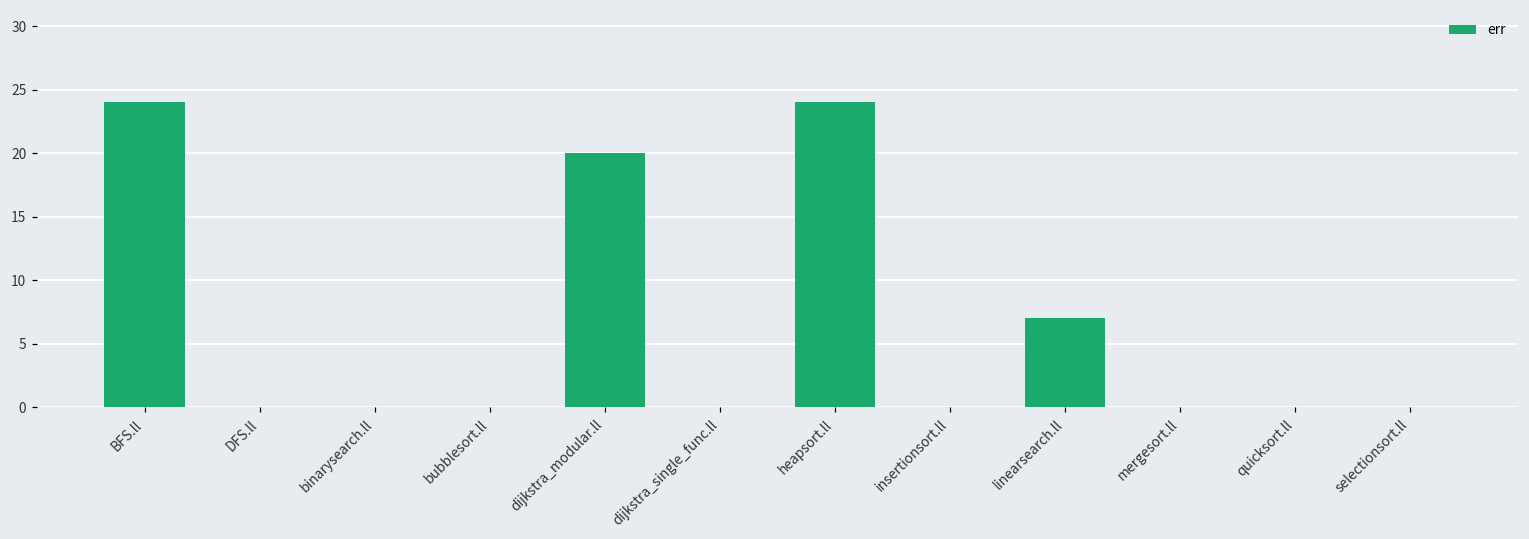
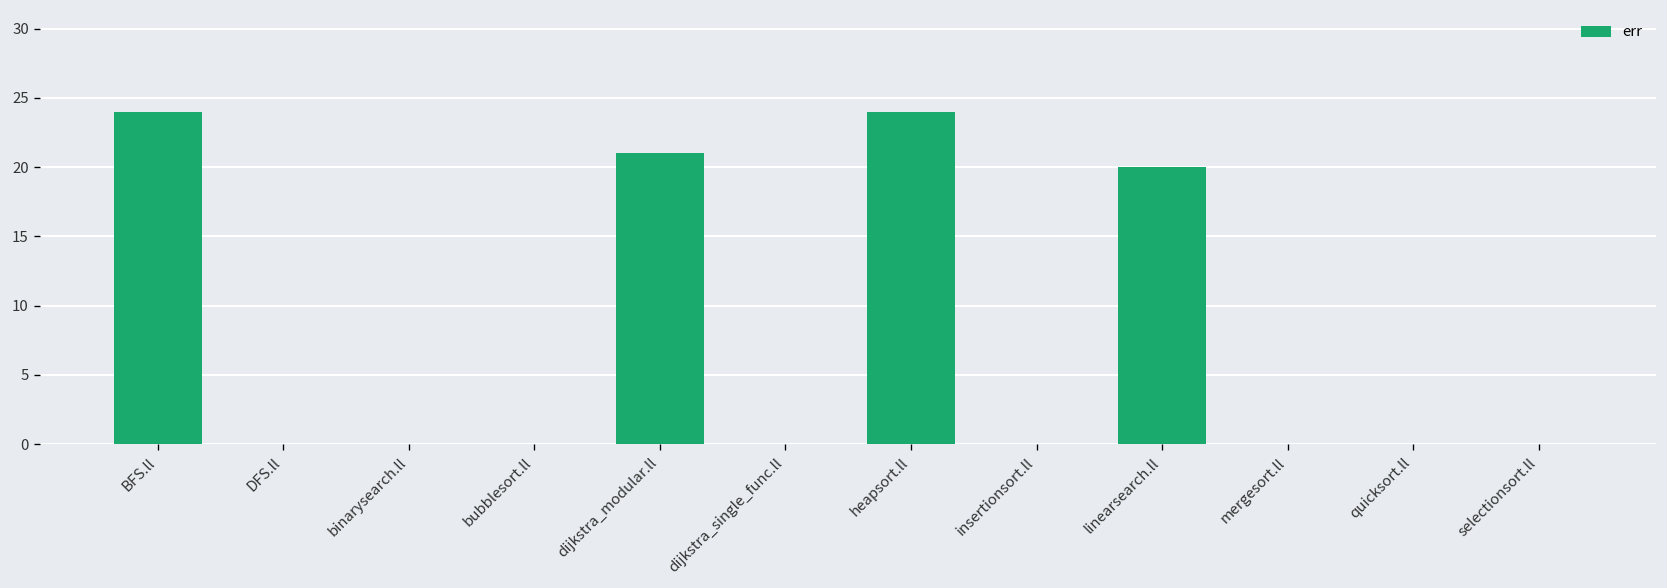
dijkstra_modular.ll: 20.0 -> 21.0
linearsearch.ll: 7.0 -> 20.0
